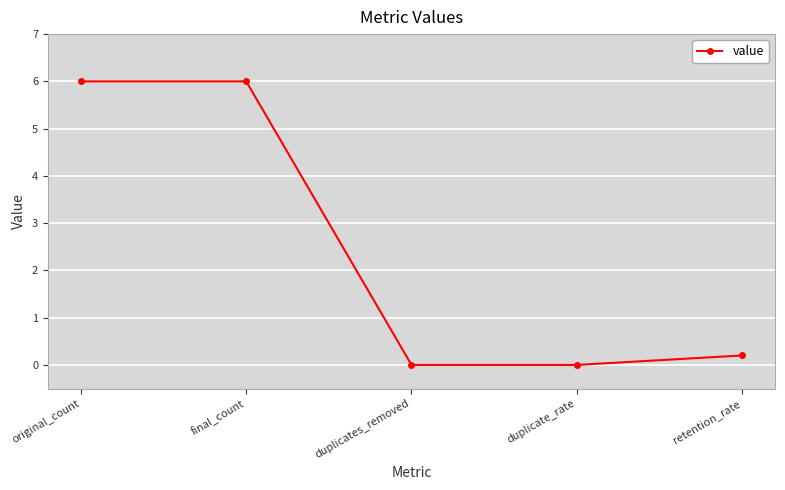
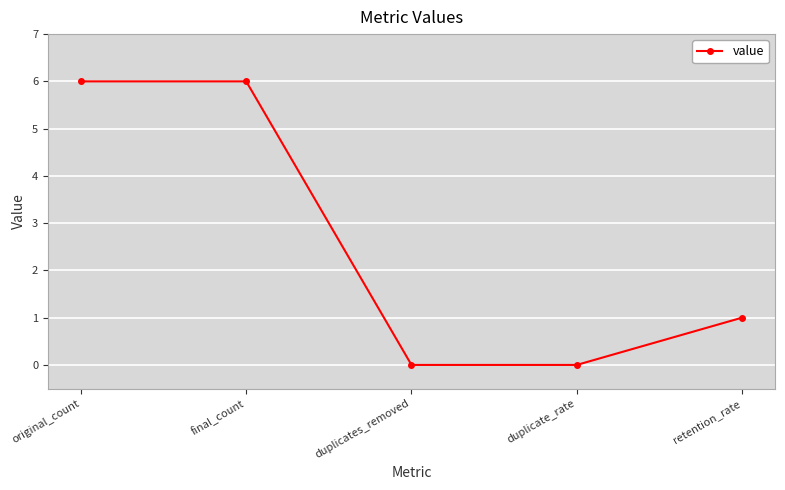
retention_rate: 0.2 -> 1.0
